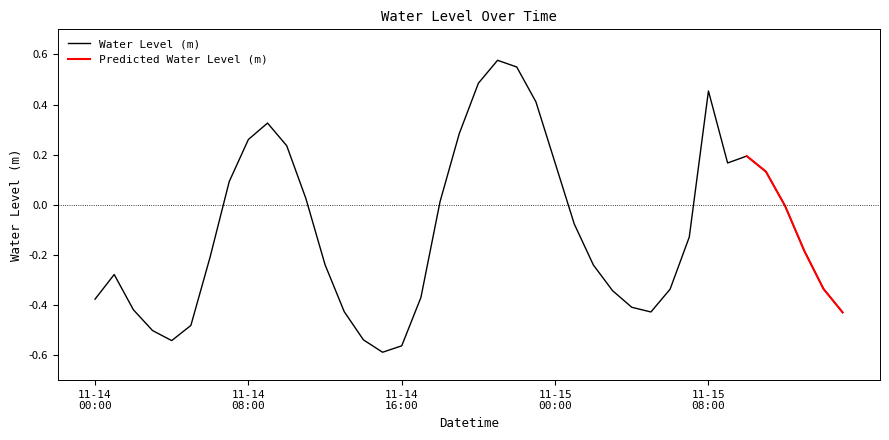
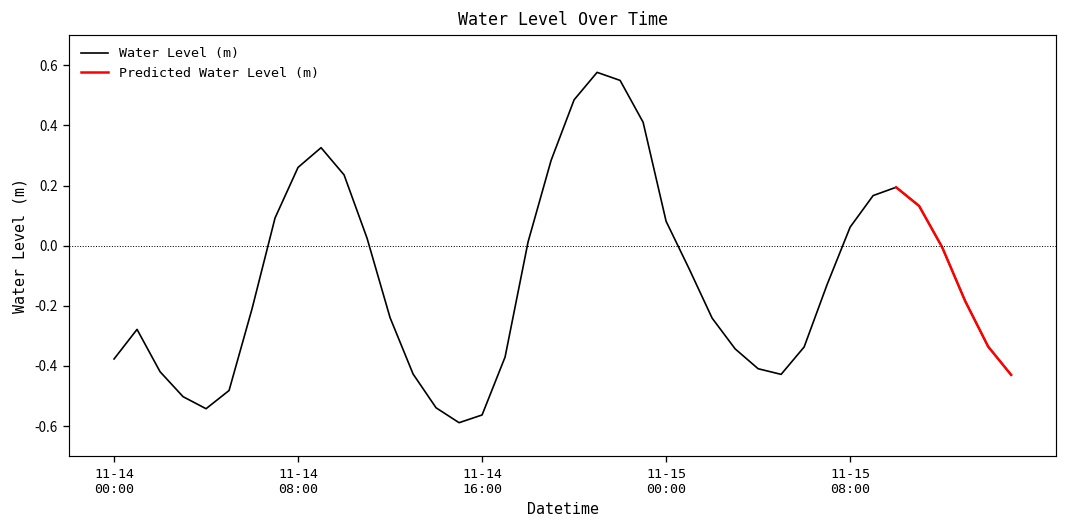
Water Level (m), 11-15 00:00: 0.17 -> 0.08
Water Level (m), 11-15 08:00: 0.45 -> 0.06
